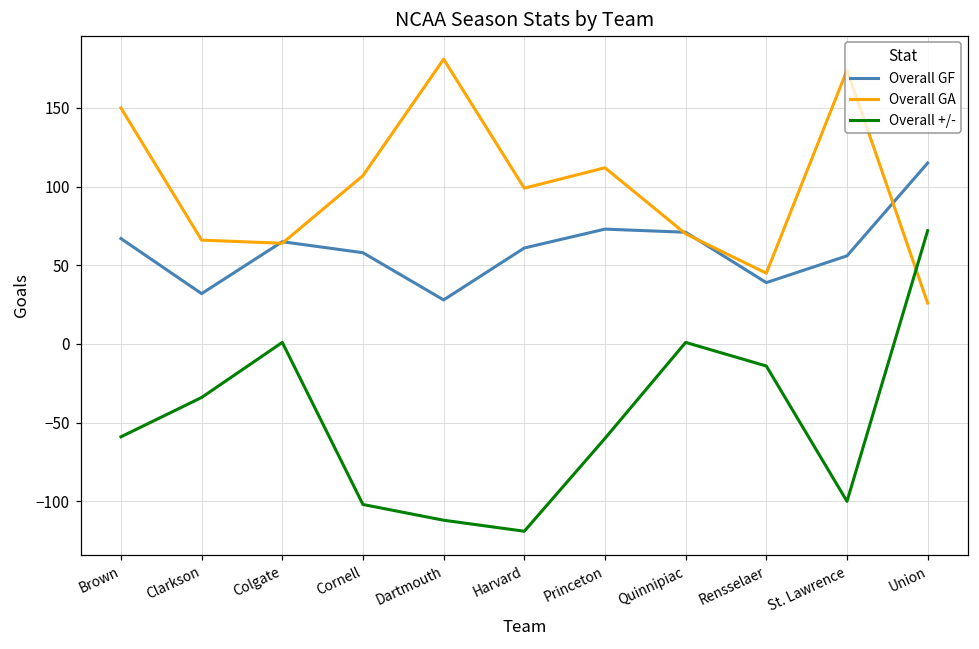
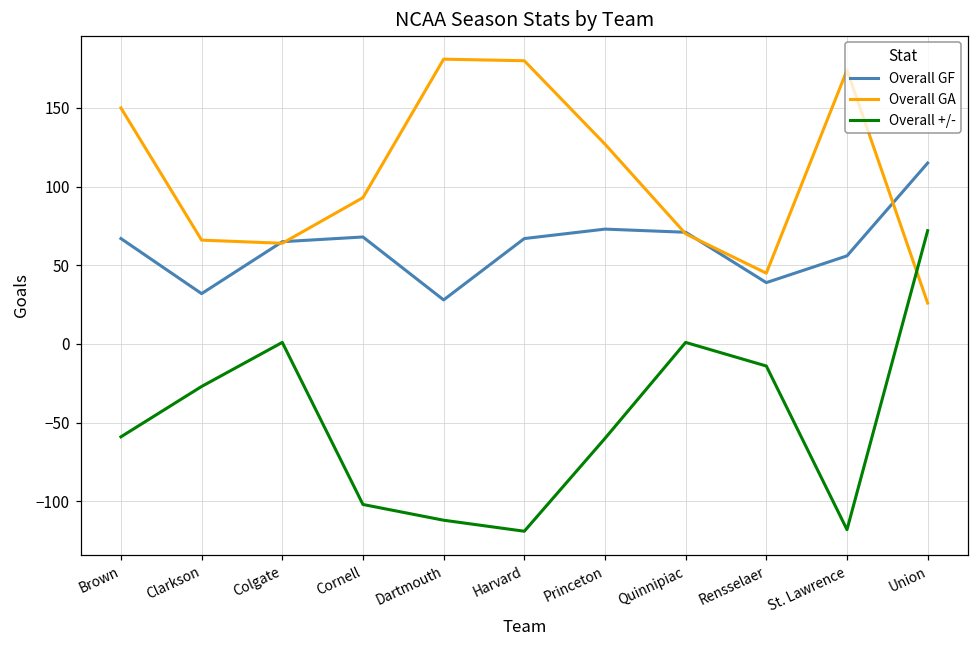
Overall +/-, Clarkson: -34 -> -27
Overall GF, Cornell: 58 -> 68
Overall GA, Cornell: 107 -> 93
Overall GF, Harvard: 61 -> 67
Overall GA, Harvard: 99 -> 180
Overall GA, Princeton: 112 -> 127
Overall +/-, St. Lawrence: -100 -> -118
